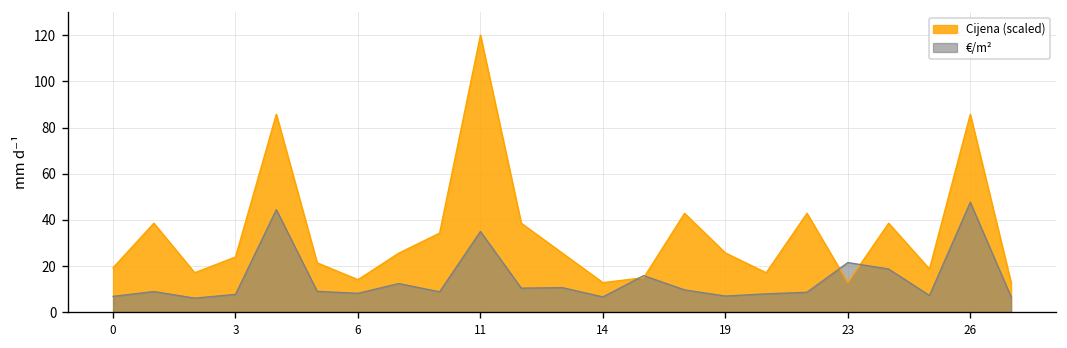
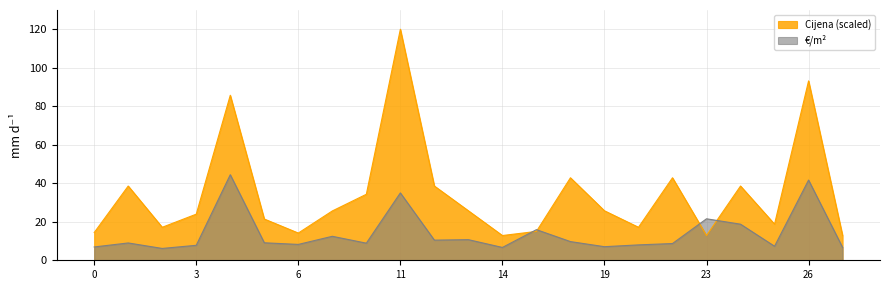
Cijena (scaled), 0: 19 -> 14
Cijena (scaled), 26: 86 -> 93
€/m², 26: 48 -> 42
